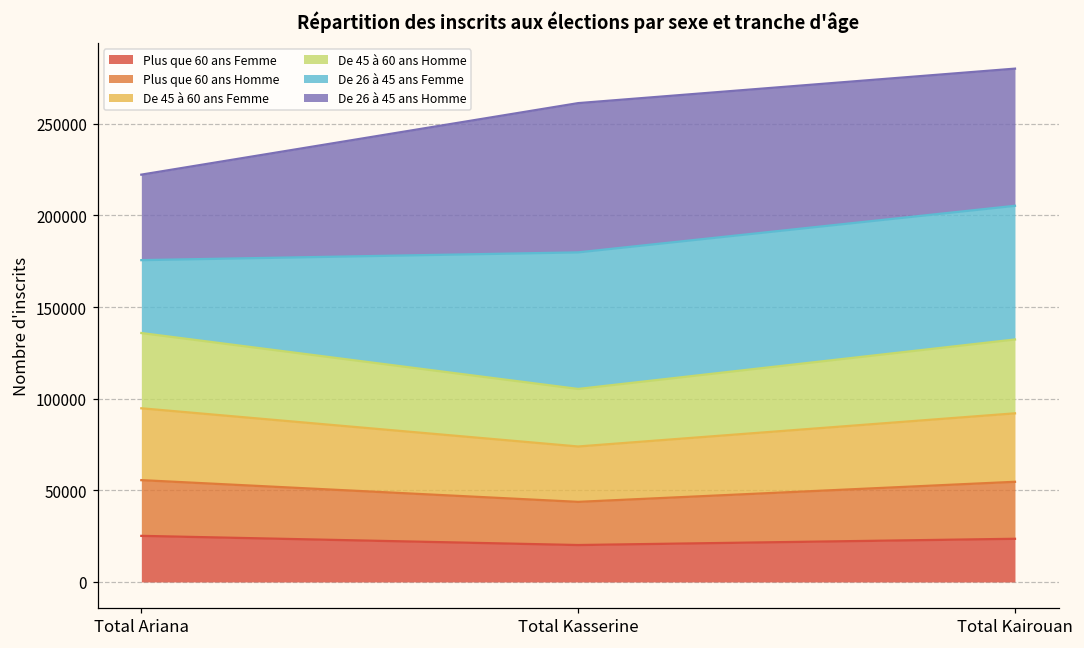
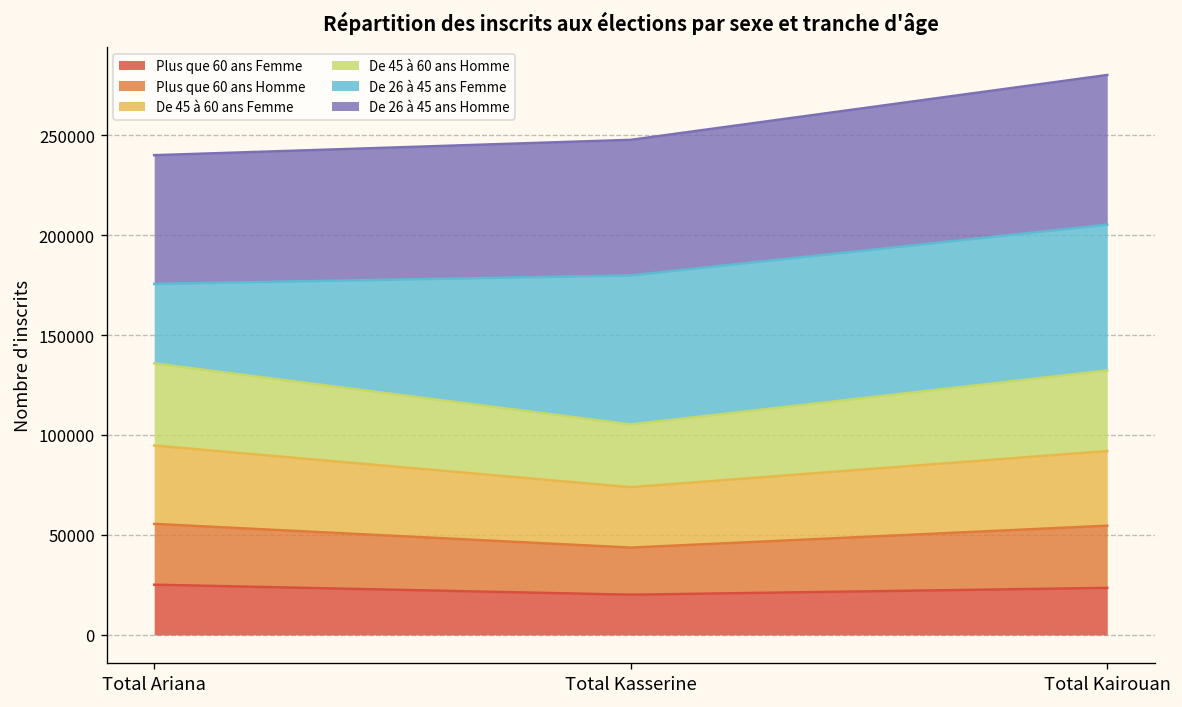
De 26 à 45 ans Homme, Total Ariana: 47000 -> 64000
De 26 à 45 ans Homme, Total Kasserine: 81000 -> 68000
